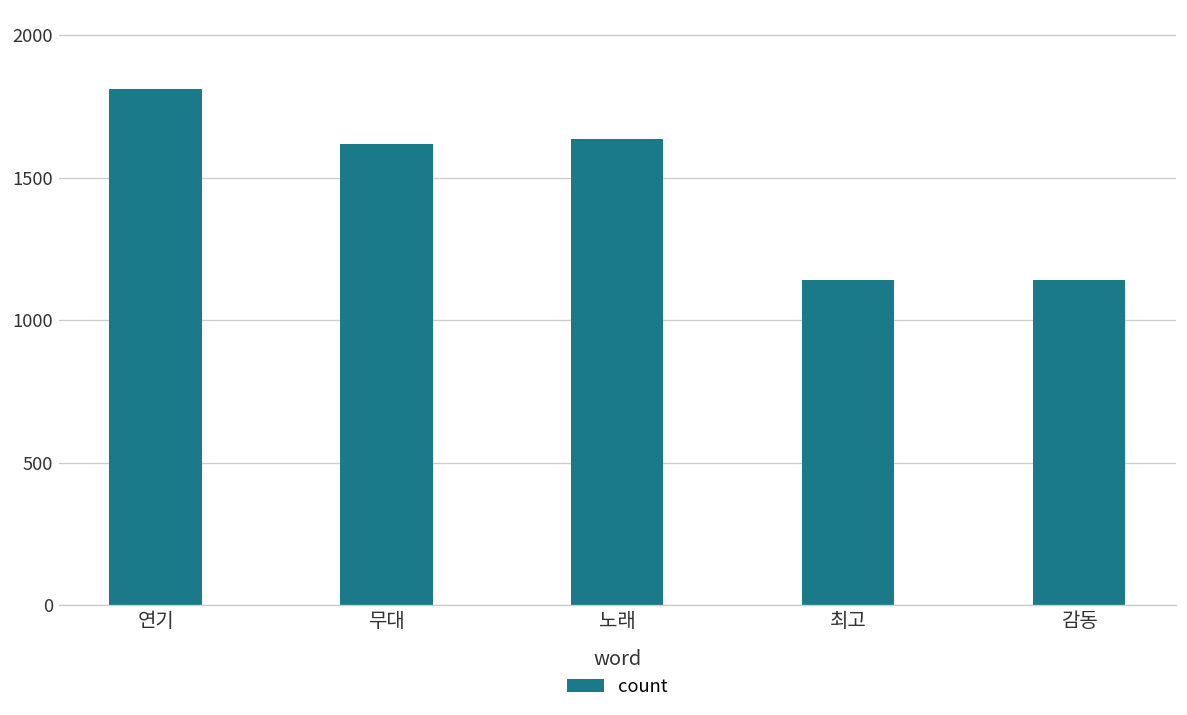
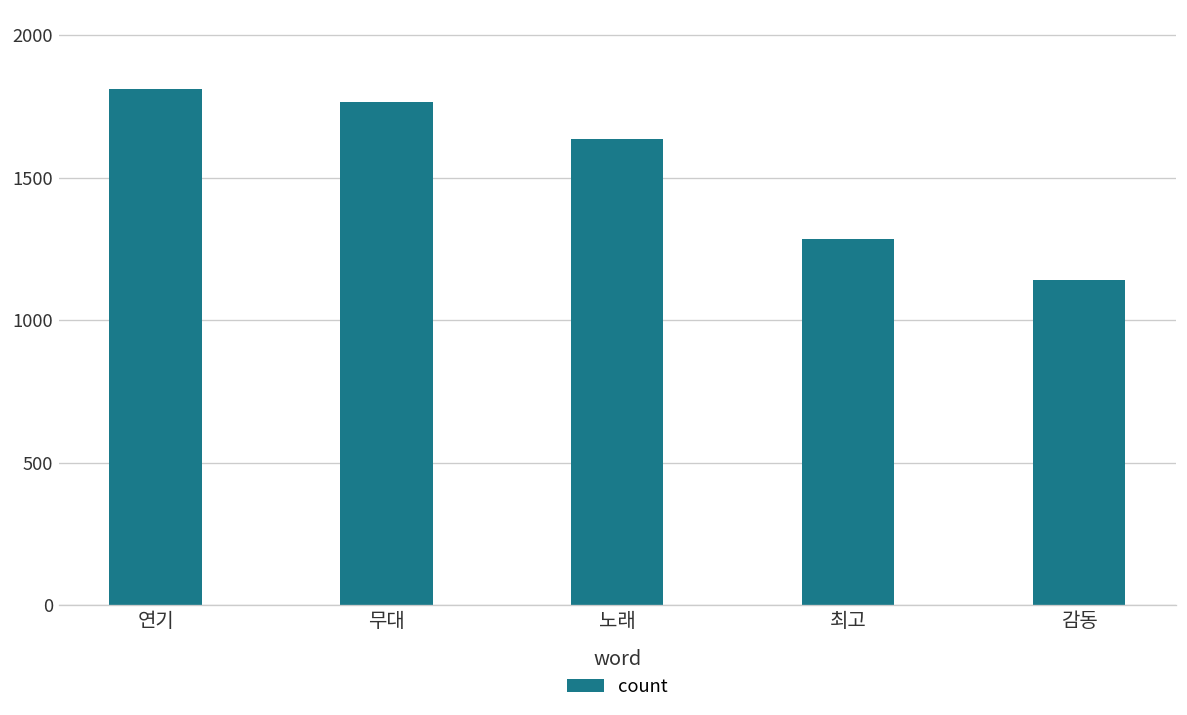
무대: 1620 -> 1770
최고: 1140 -> 1280
